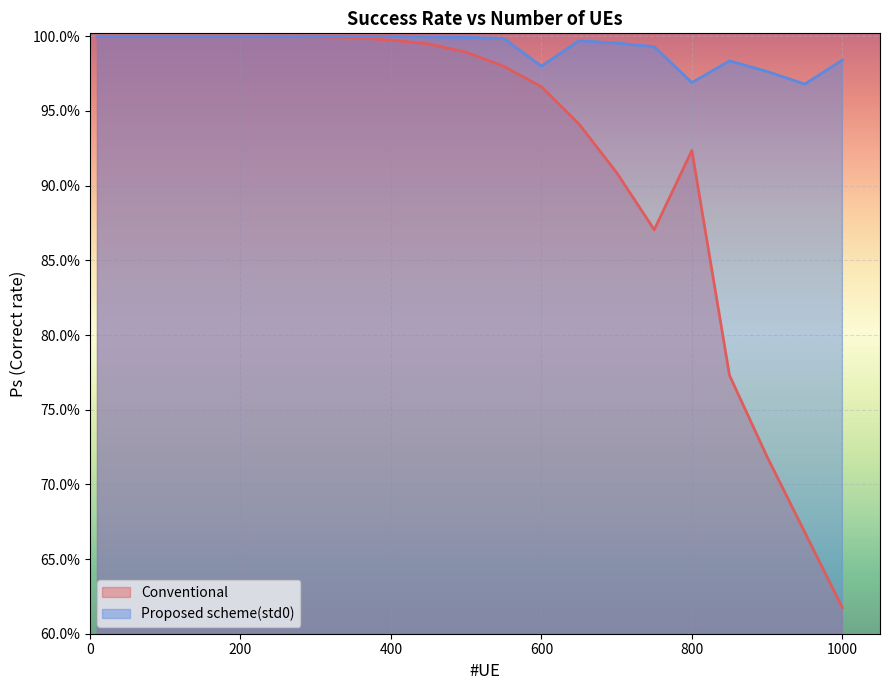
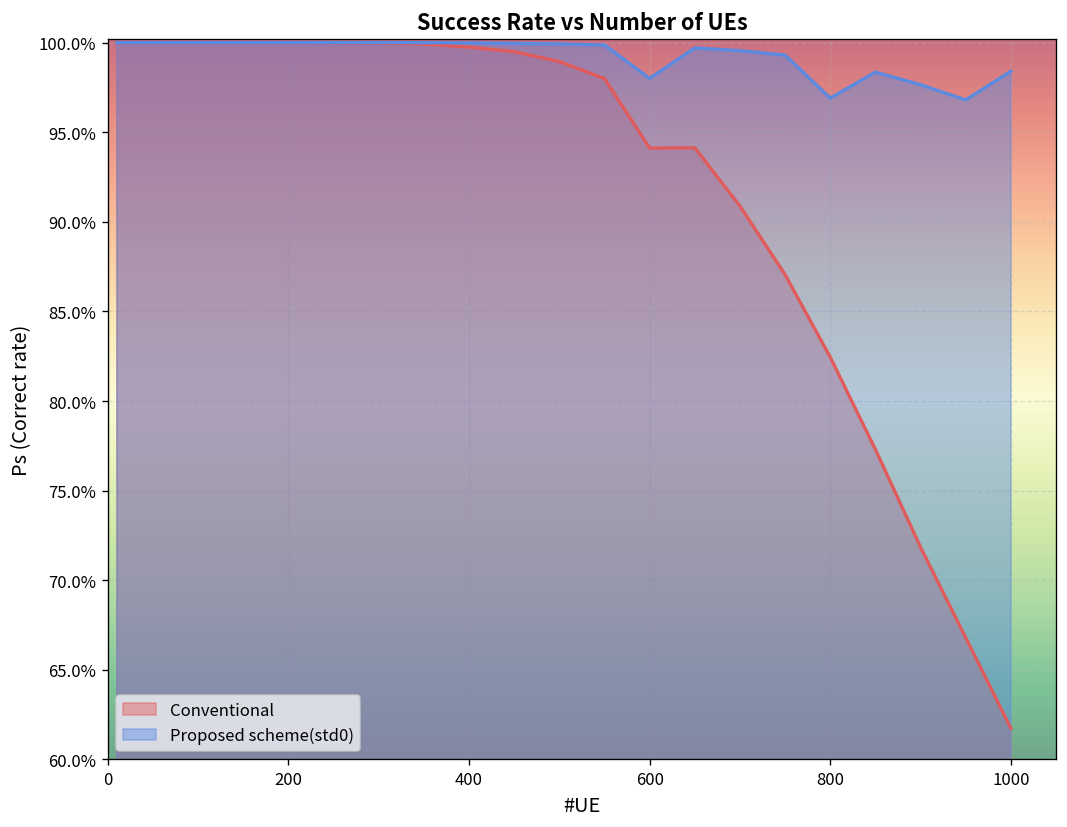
Conventional, 600: 96.6% -> 94.1%
Conventional, 800: 92.4% -> 82.4%
